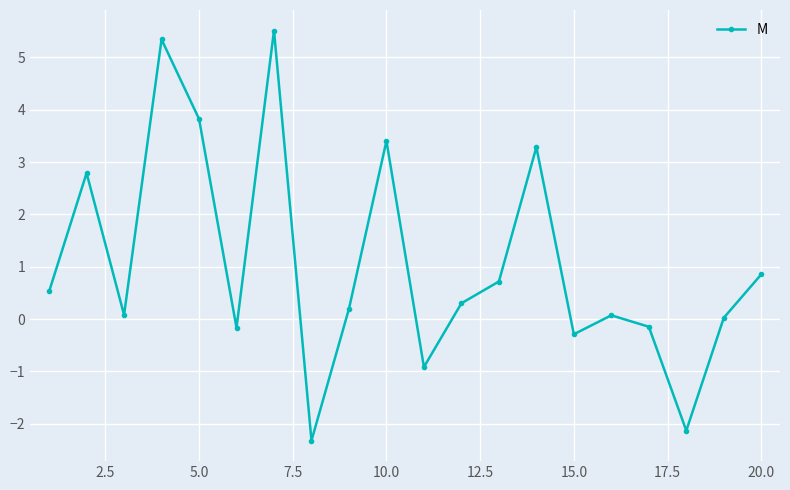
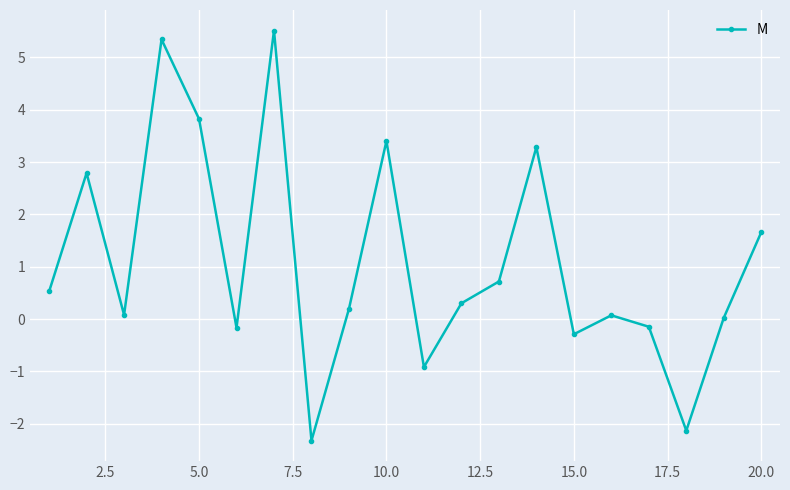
20.0: 0.9 -> 1.7
